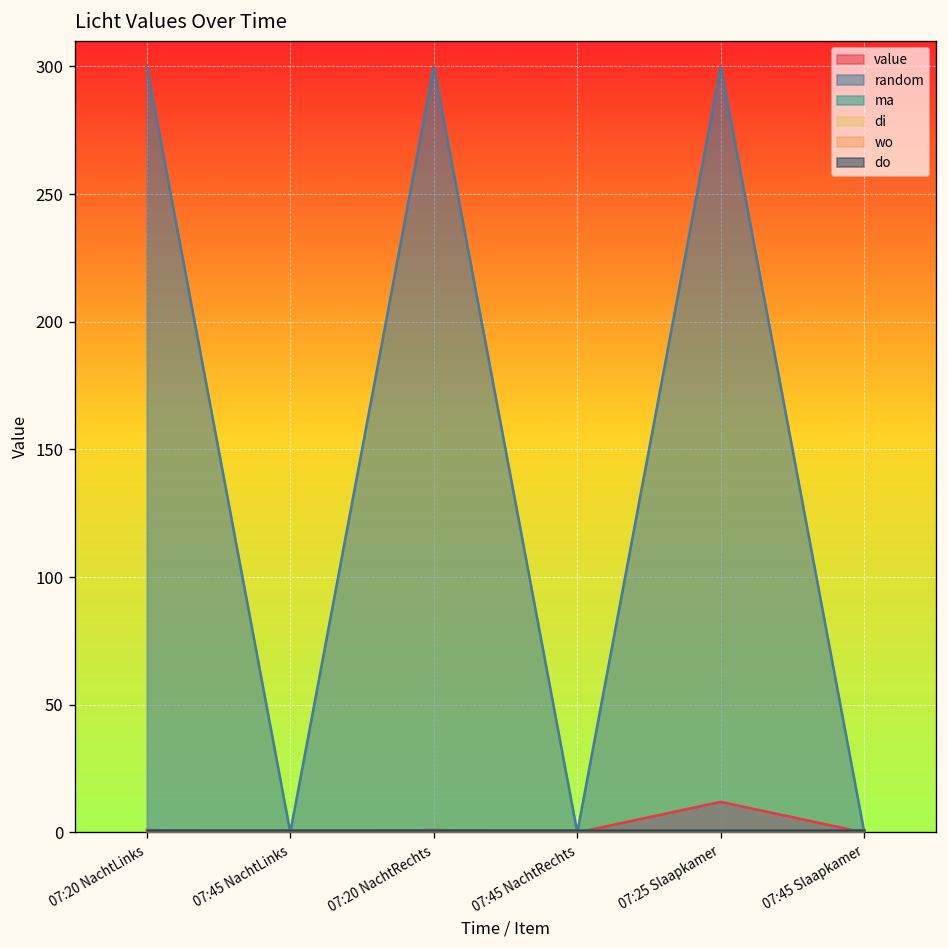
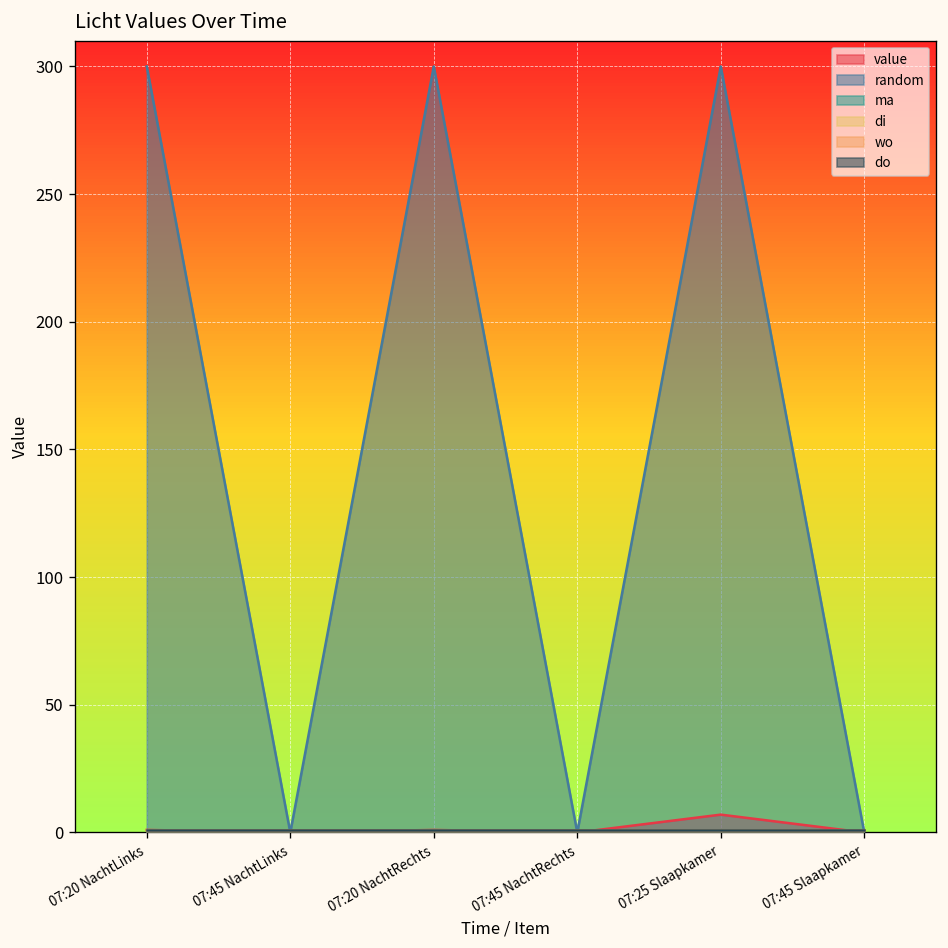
value, 07:25 Slaapkamer: 12 -> 7
